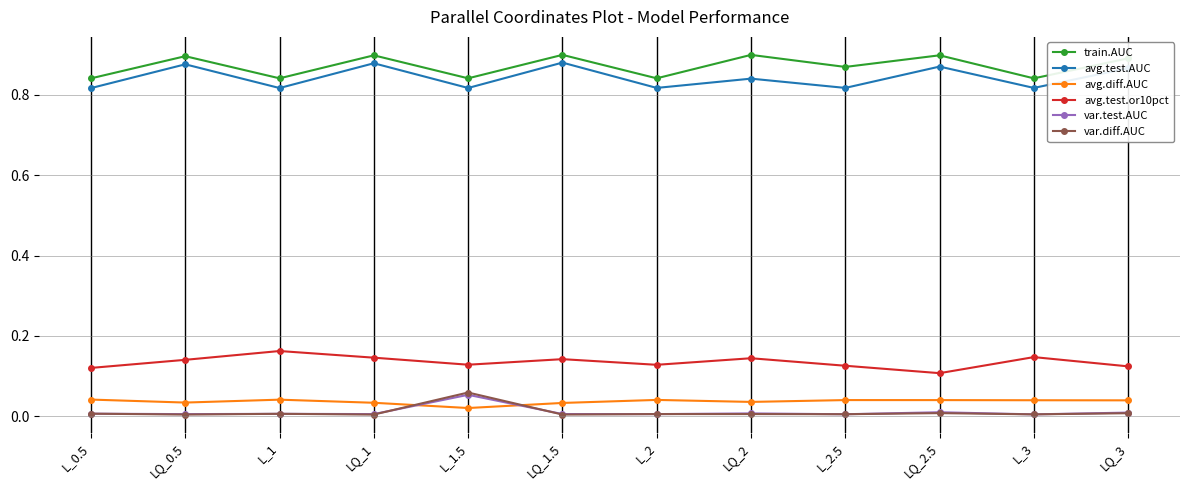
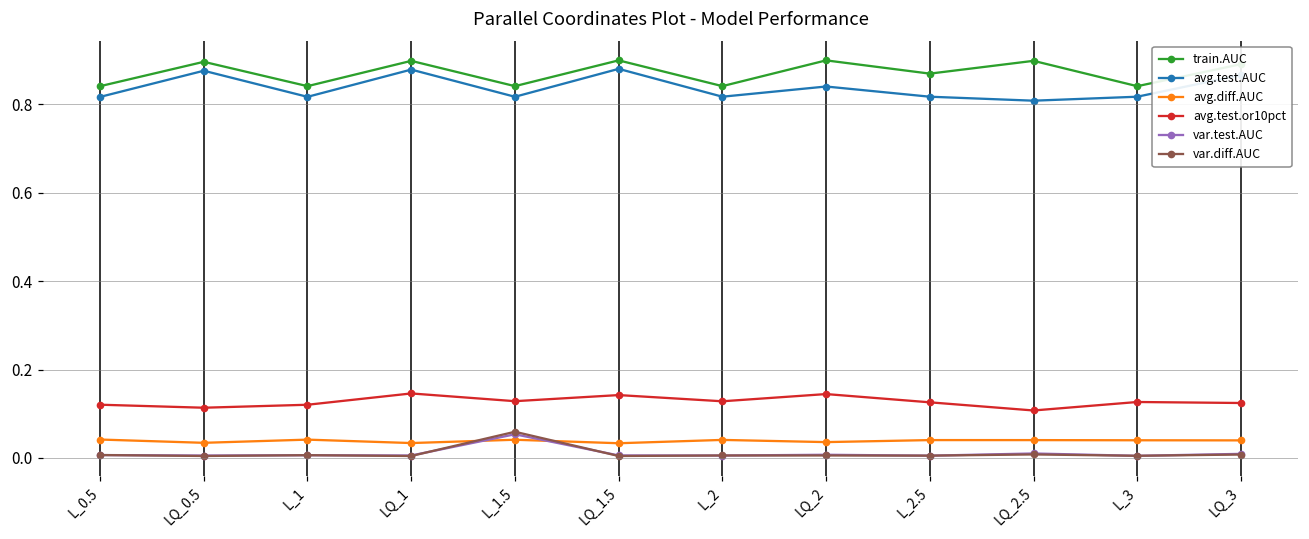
avg.test.or10pct, LQ_0.5: 0.14 -> 0.11
avg.test.or10pct, L_1: 0.16 -> 0.12
avg.diff.AUC, L_1.5: 0.02 -> 0.04
avg.test.AUC, LQ_2.5: 0.87 -> 0.81
avg.test.or10pct, L_3: 0.15 -> 0.13
